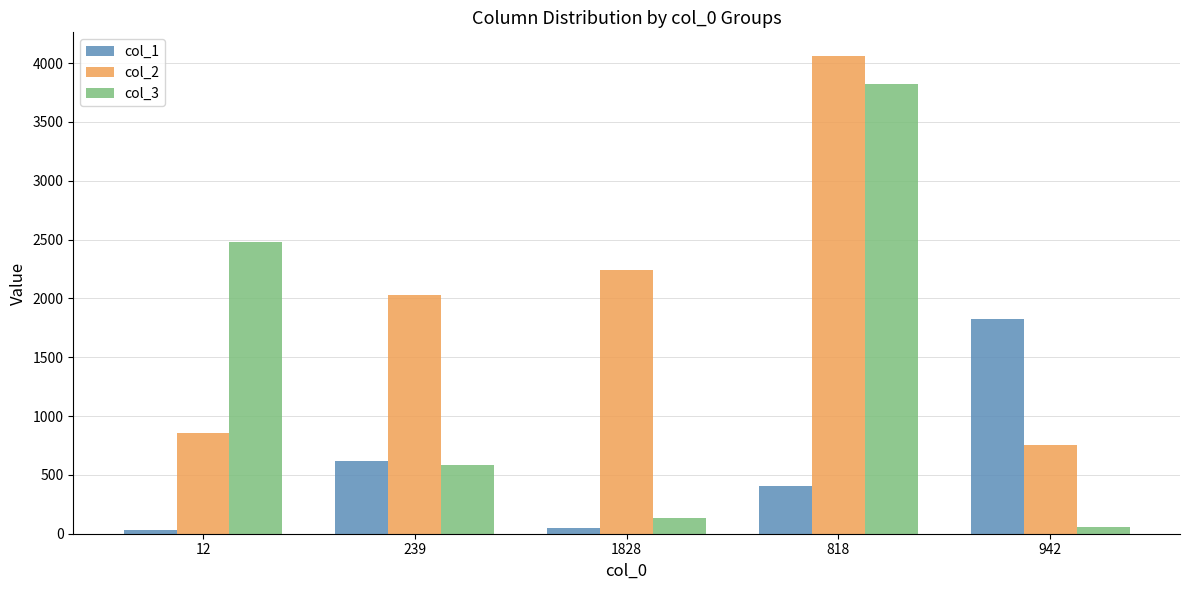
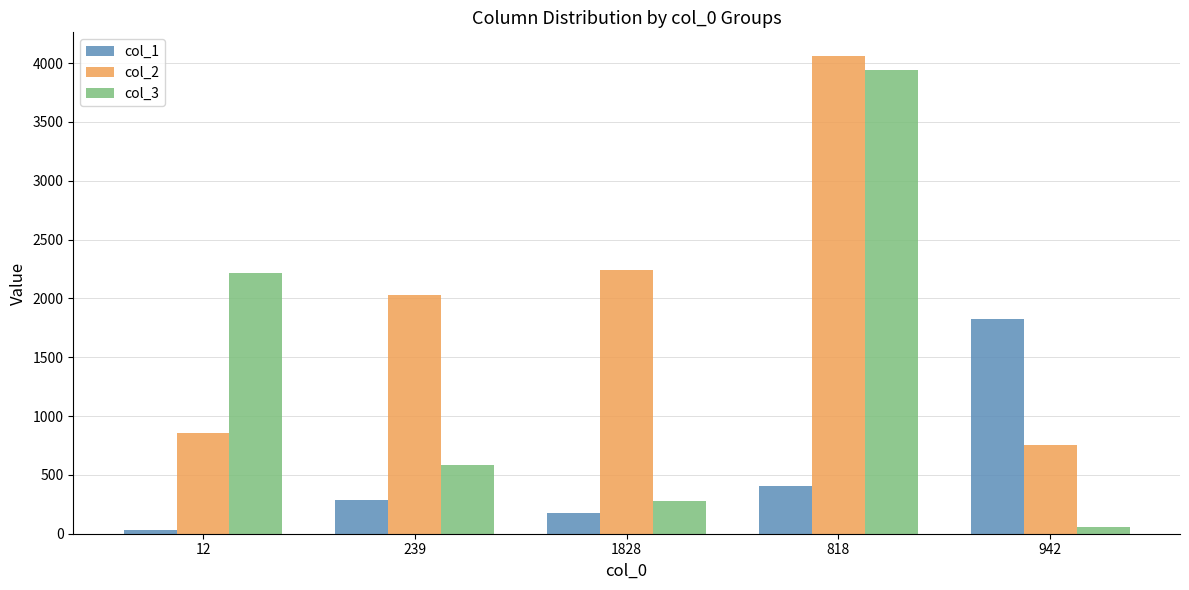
col_3, 12: 2480 -> 2220
col_1, 239: 620 -> 280
col_1, 1828: 50 -> 180
col_3, 1828: 130 -> 280
col_3, 818: 3820 -> 3940
